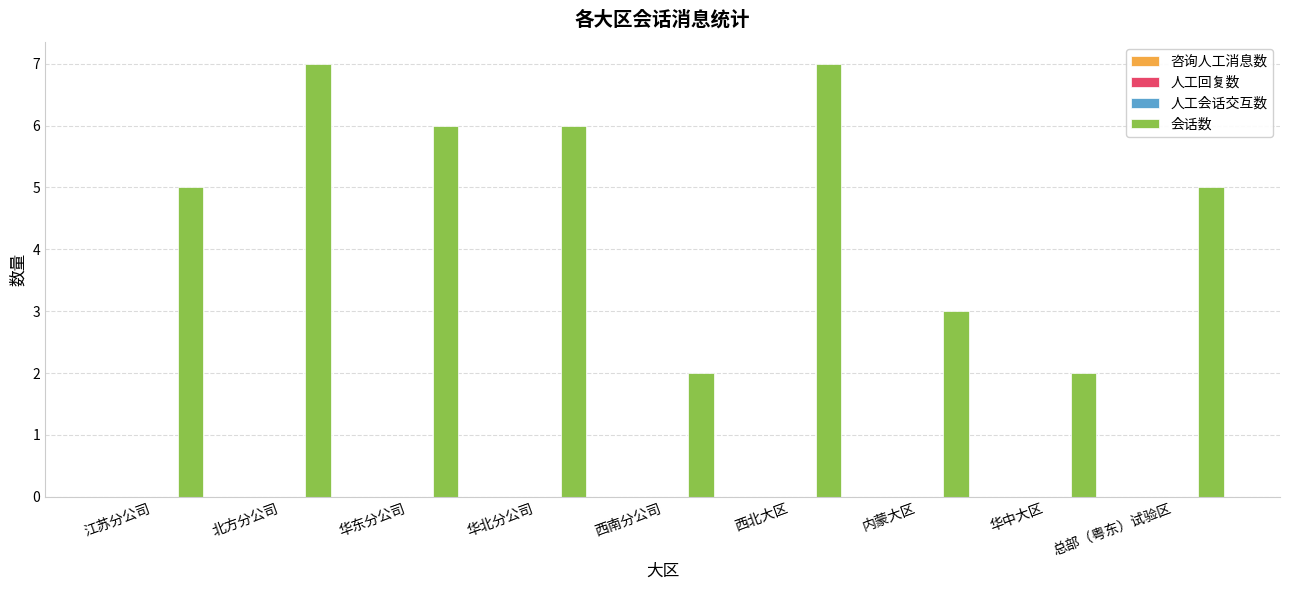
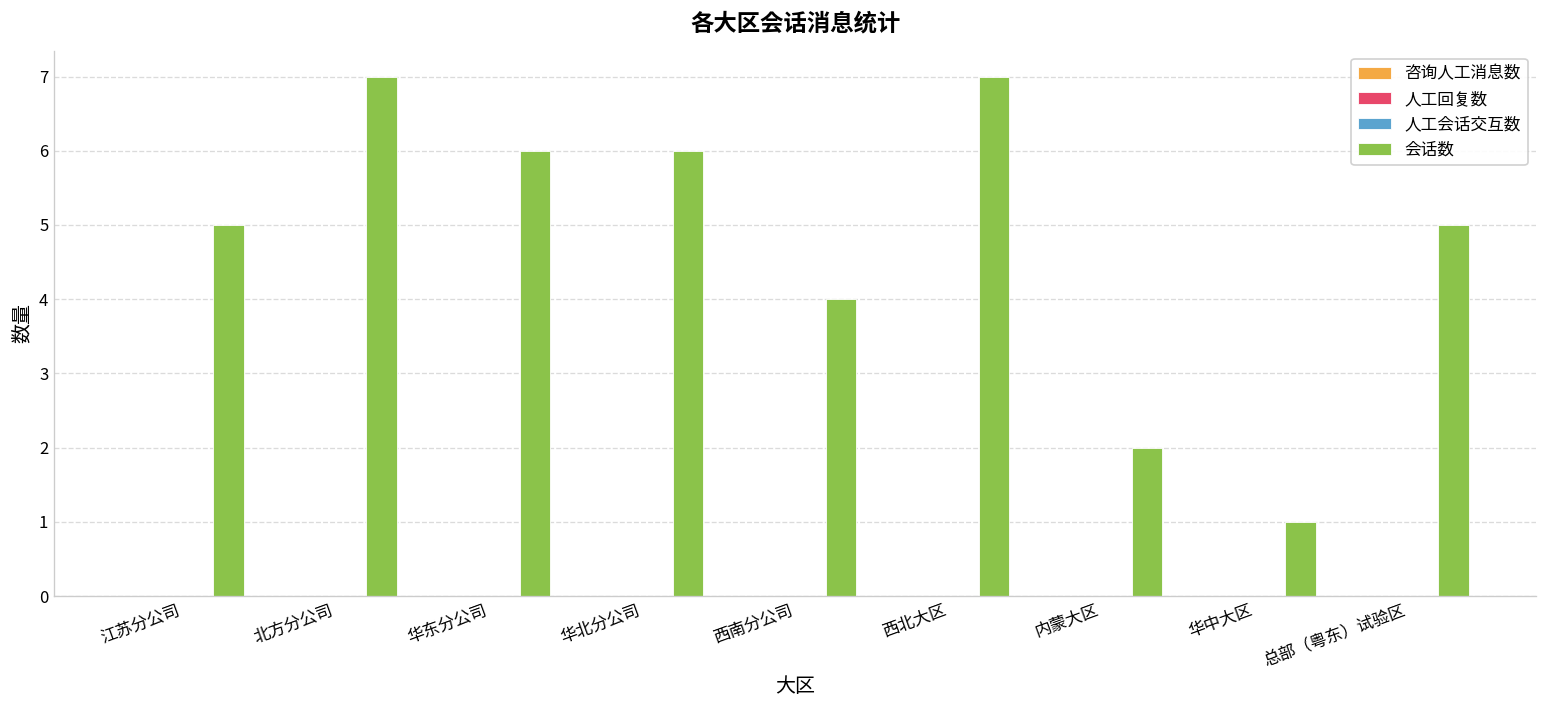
会话数, 西南分公司: 2 -> 4
会话数, 内蒙大区: 3 -> 2
会话数, 华中大区: 2 -> 1
